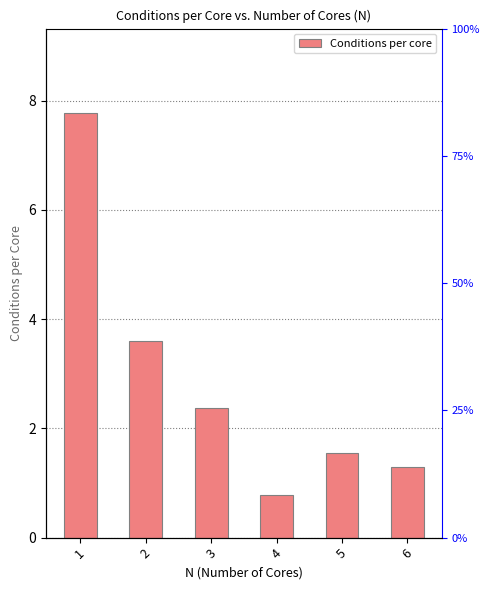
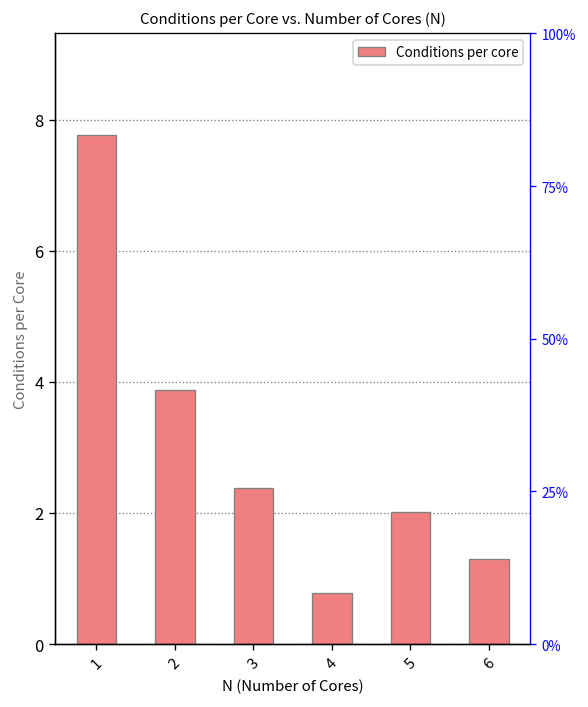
2: 3.6 -> 3.9
5: 1.6 -> 2.0
